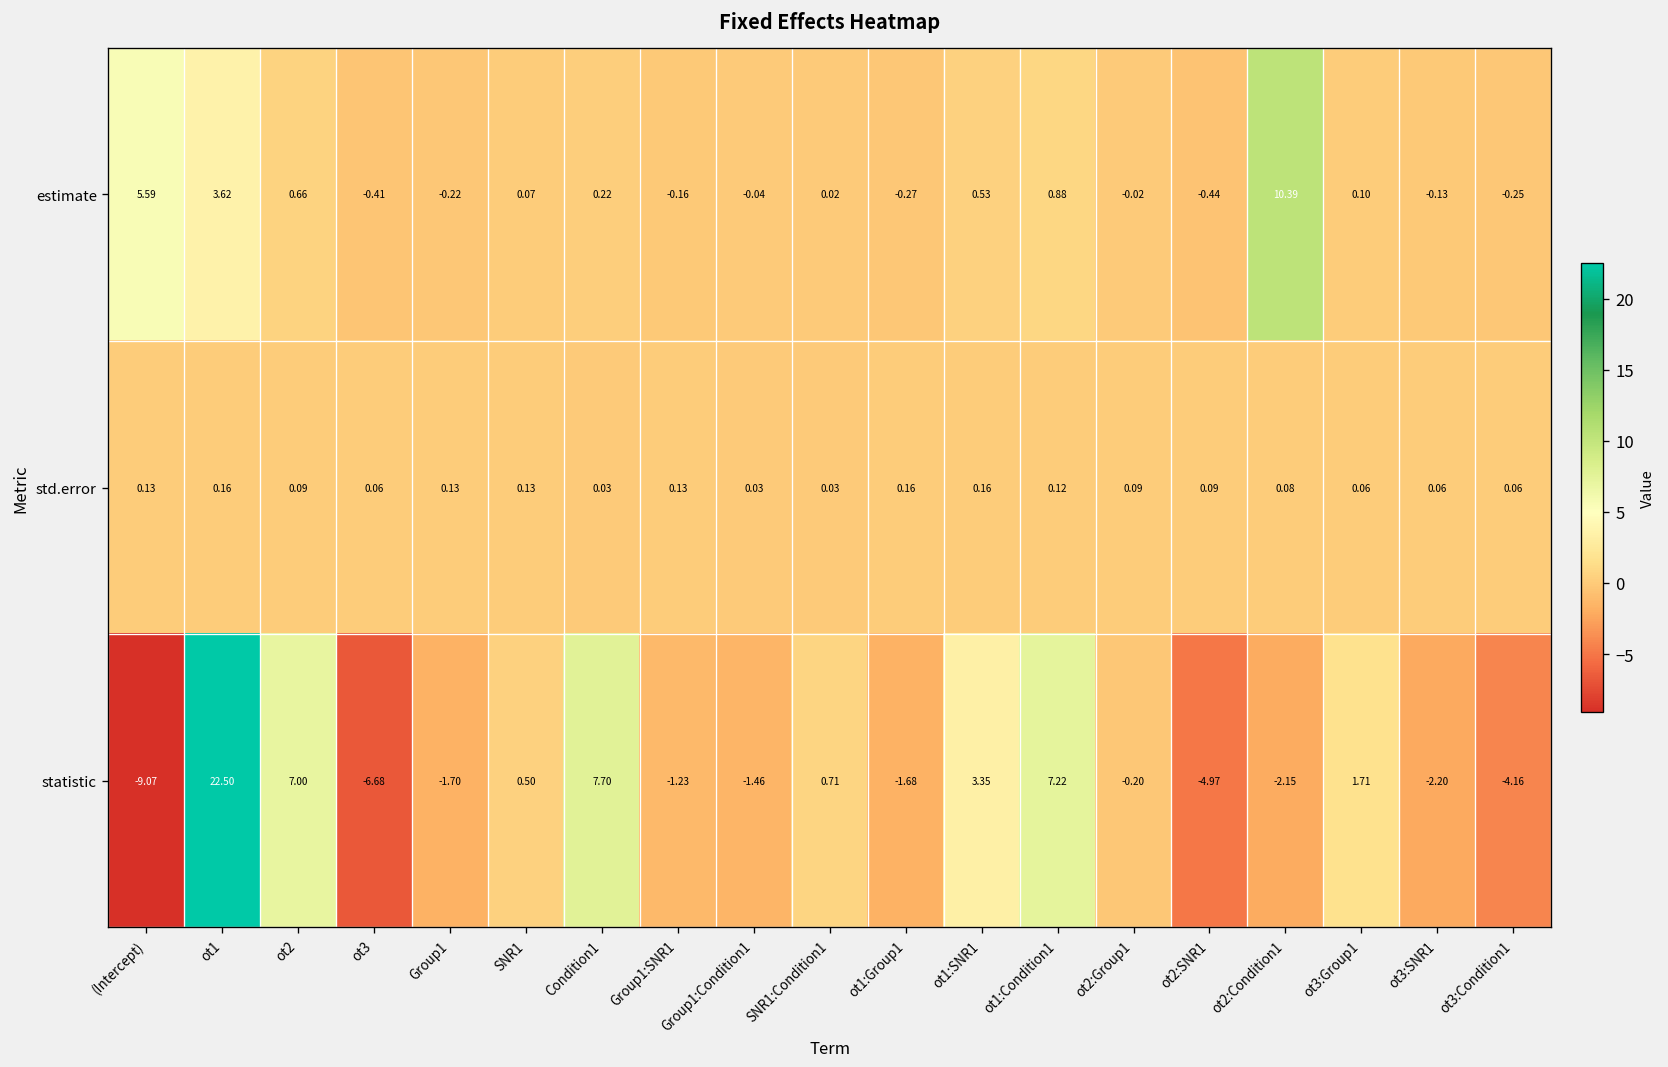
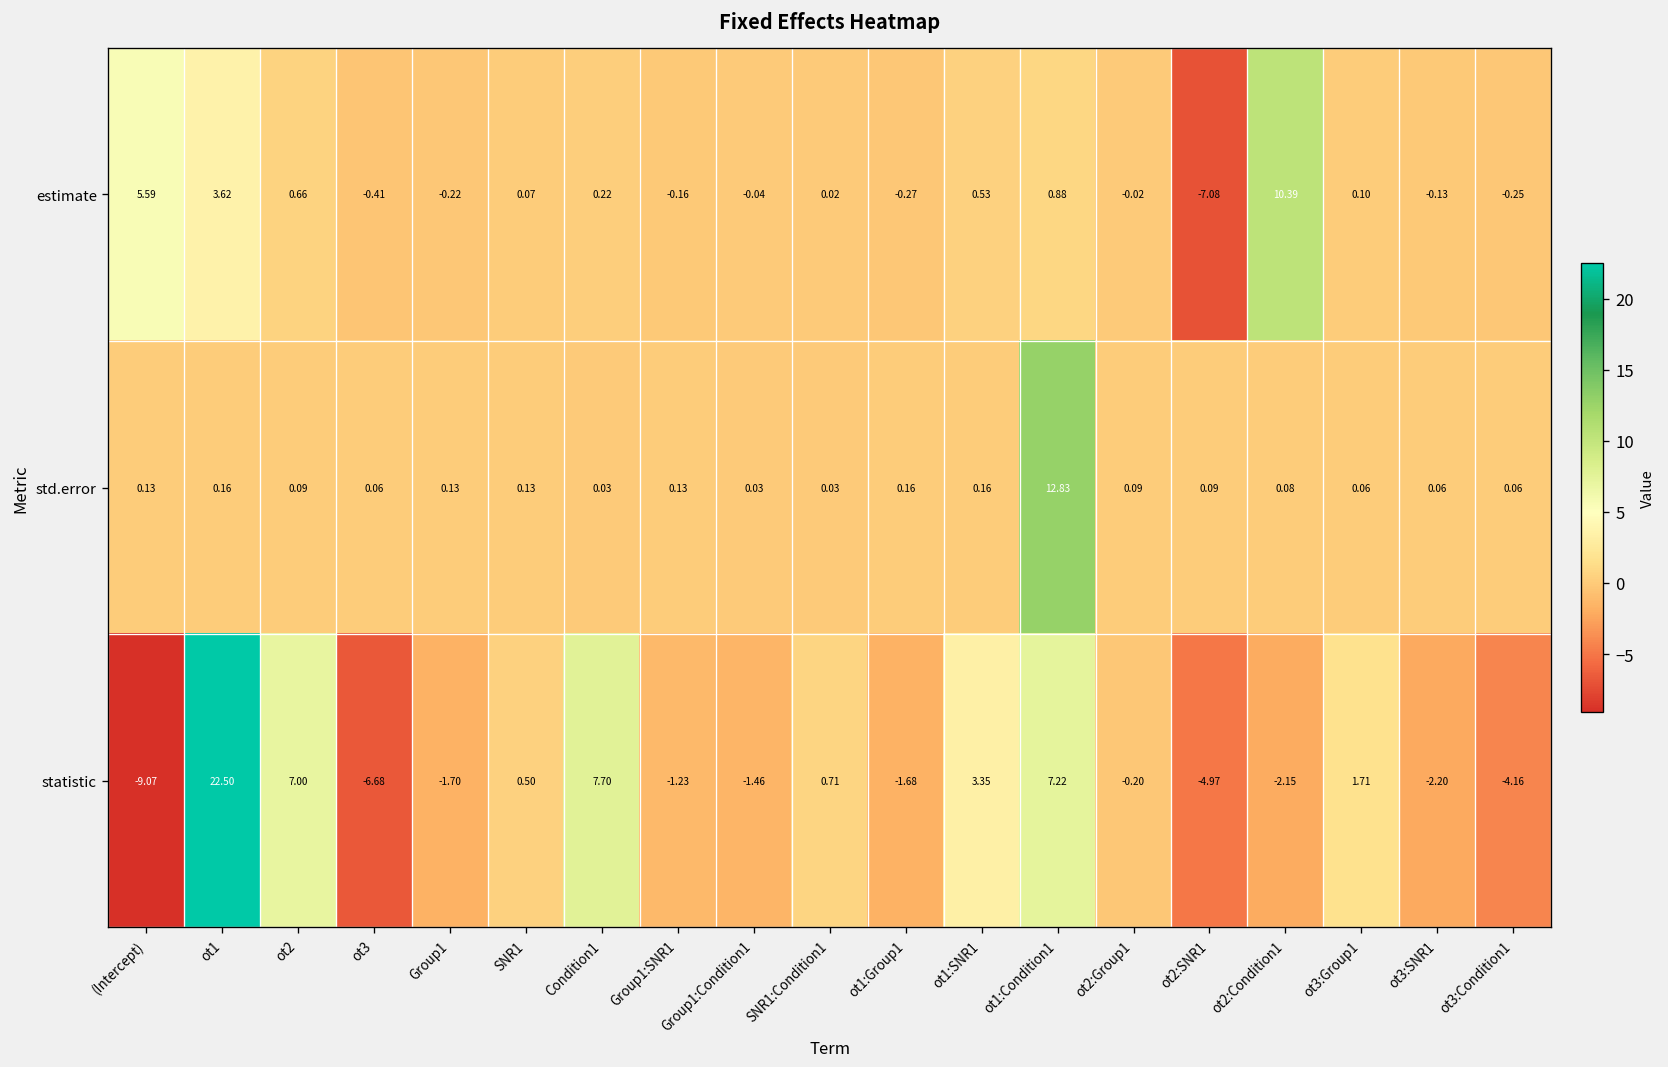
estimate, ot2:SNR1: -0.44 -> -7.08
std.error, ot1:Condition1: 0.12 -> 12.83
